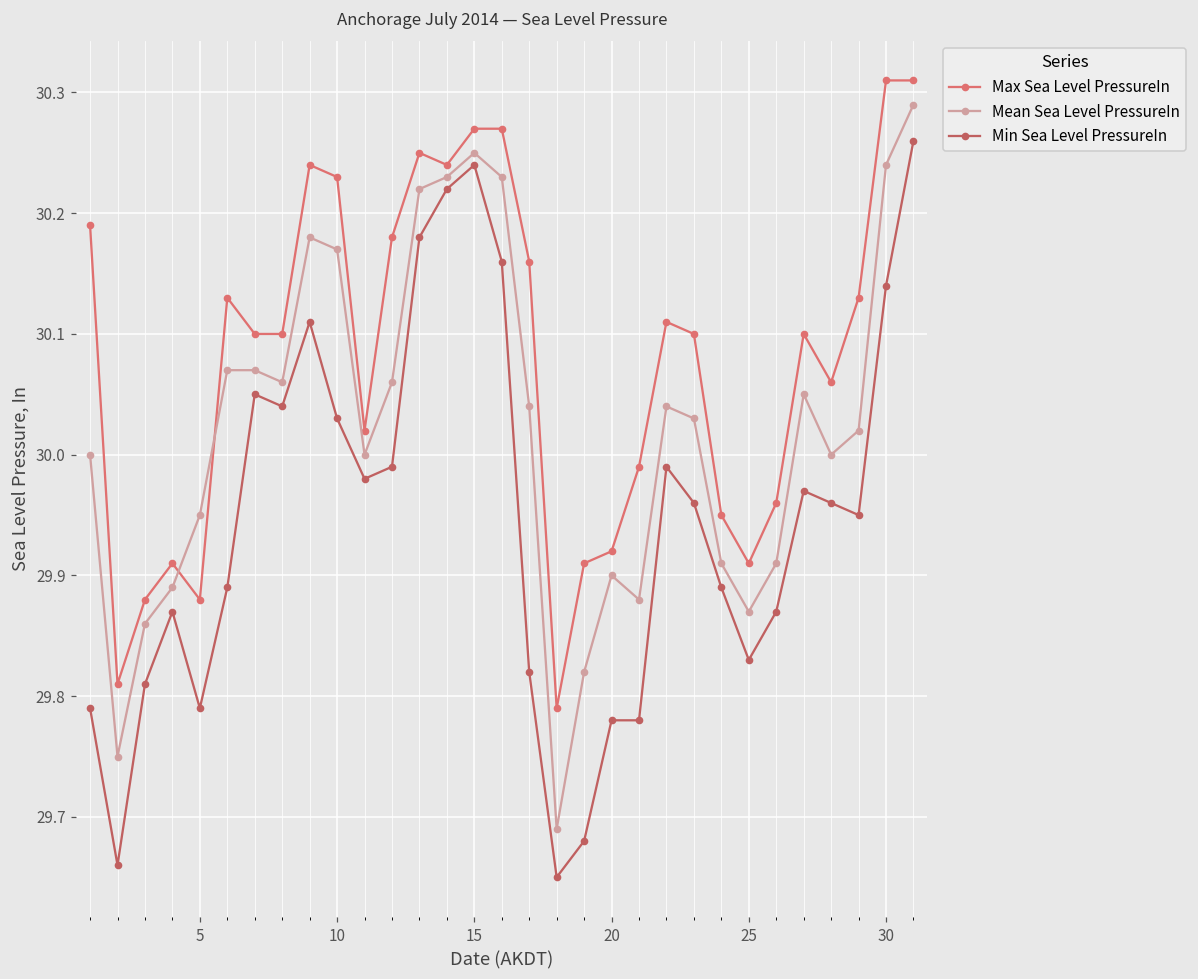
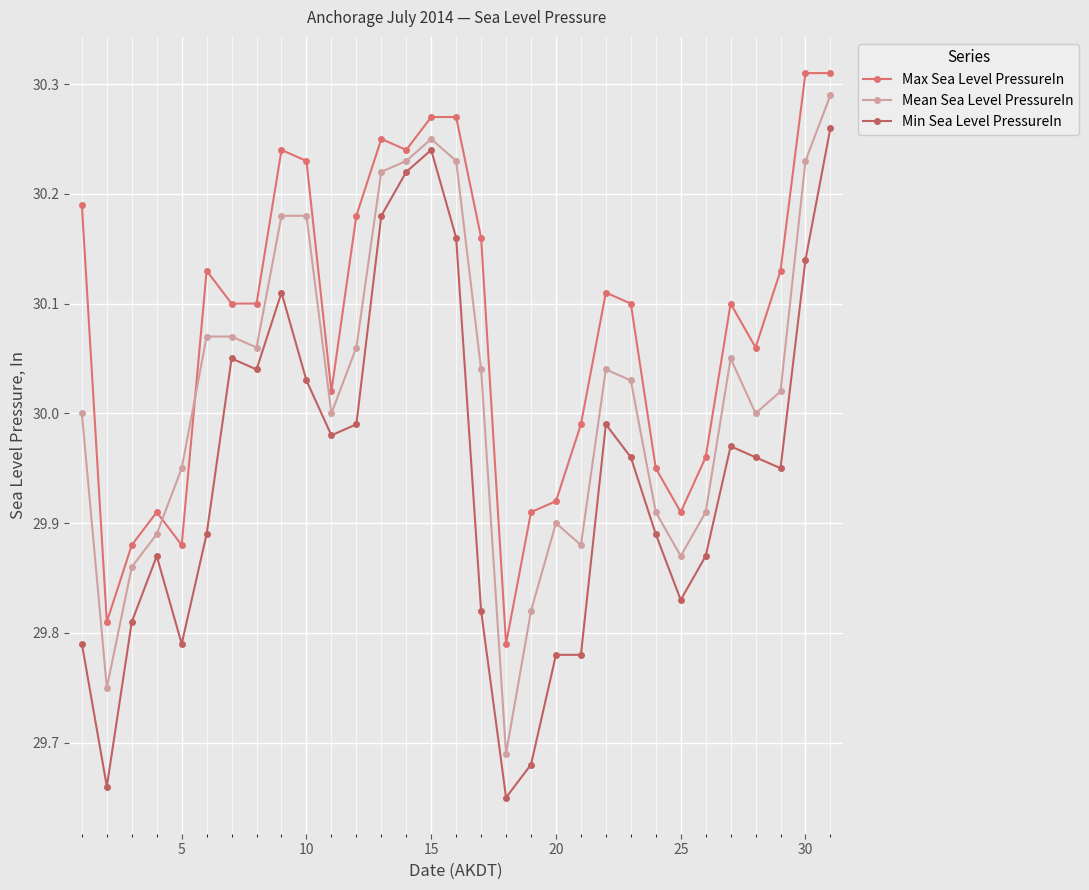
Mean Sea Level PressureIn, 10: 30.17 -> 30.18
Mean Sea Level PressureIn, 30: 30.24 -> 30.23
